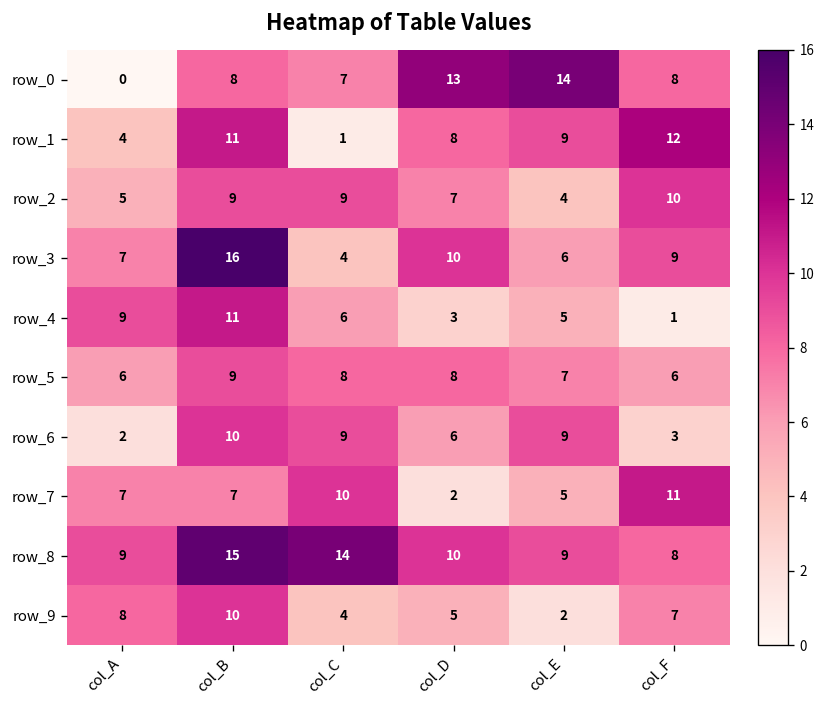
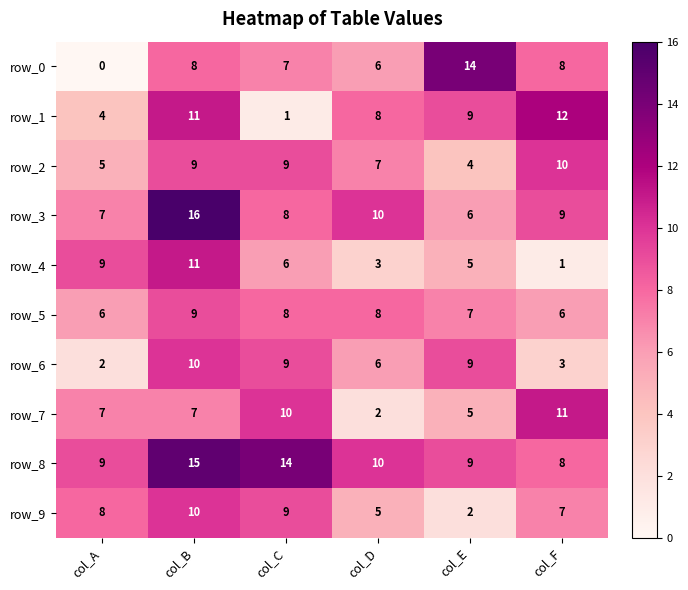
row_0, col_D: 13 -> 6
row_3, col_C: 4 -> 8
row_9, col_C: 4 -> 9
